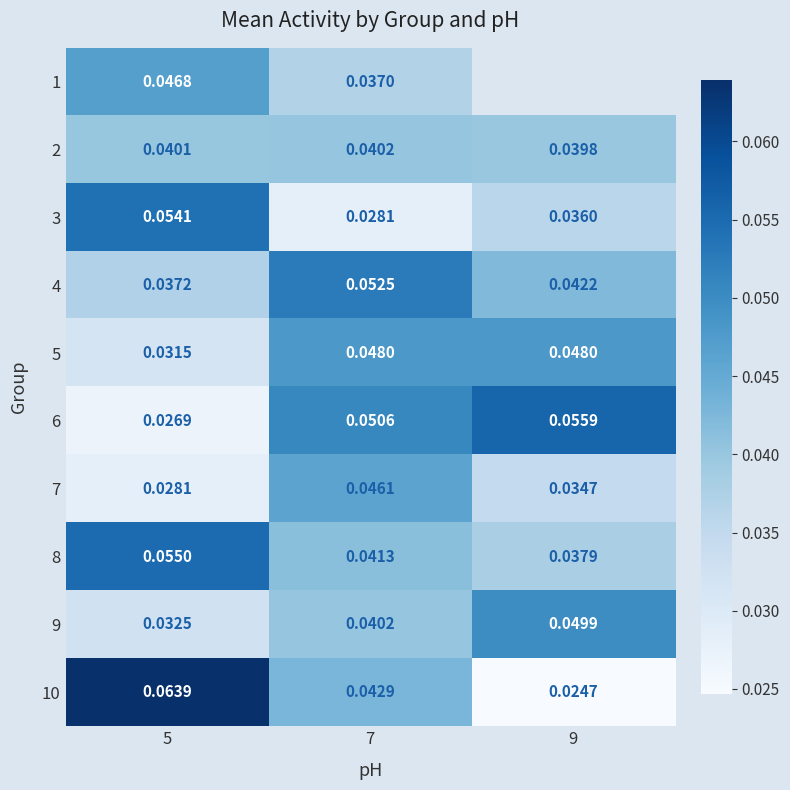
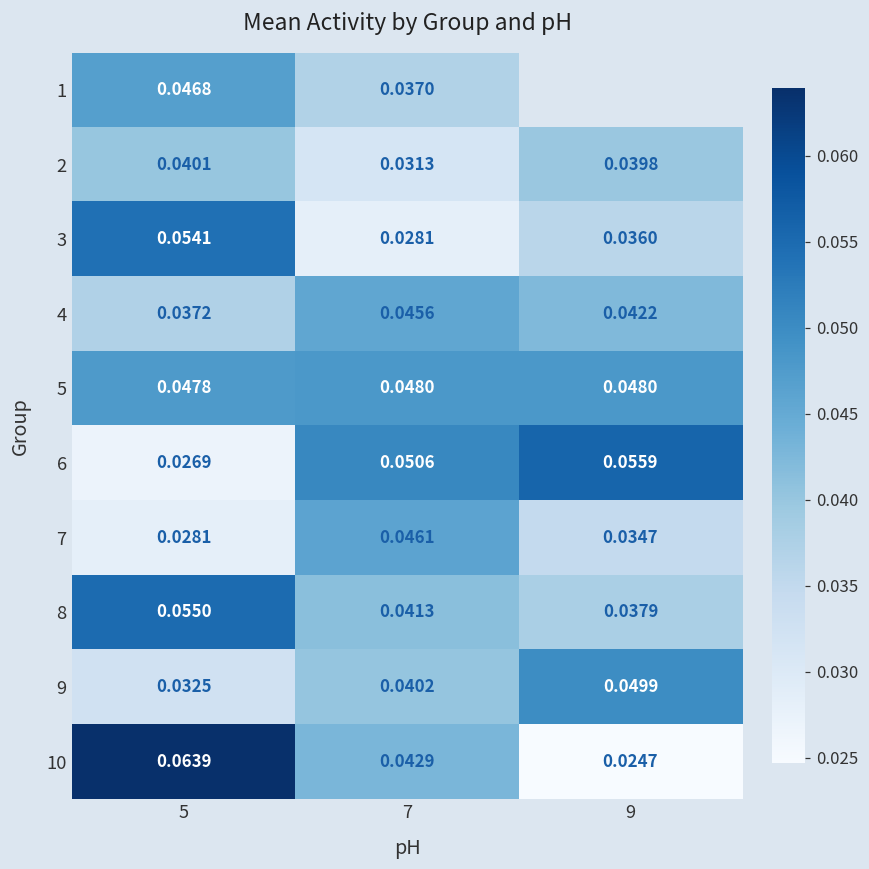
2, 7: 0.0402 -> 0.0313
4, 7: 0.0525 -> 0.0456
5, 5: 0.0315 -> 0.0478
